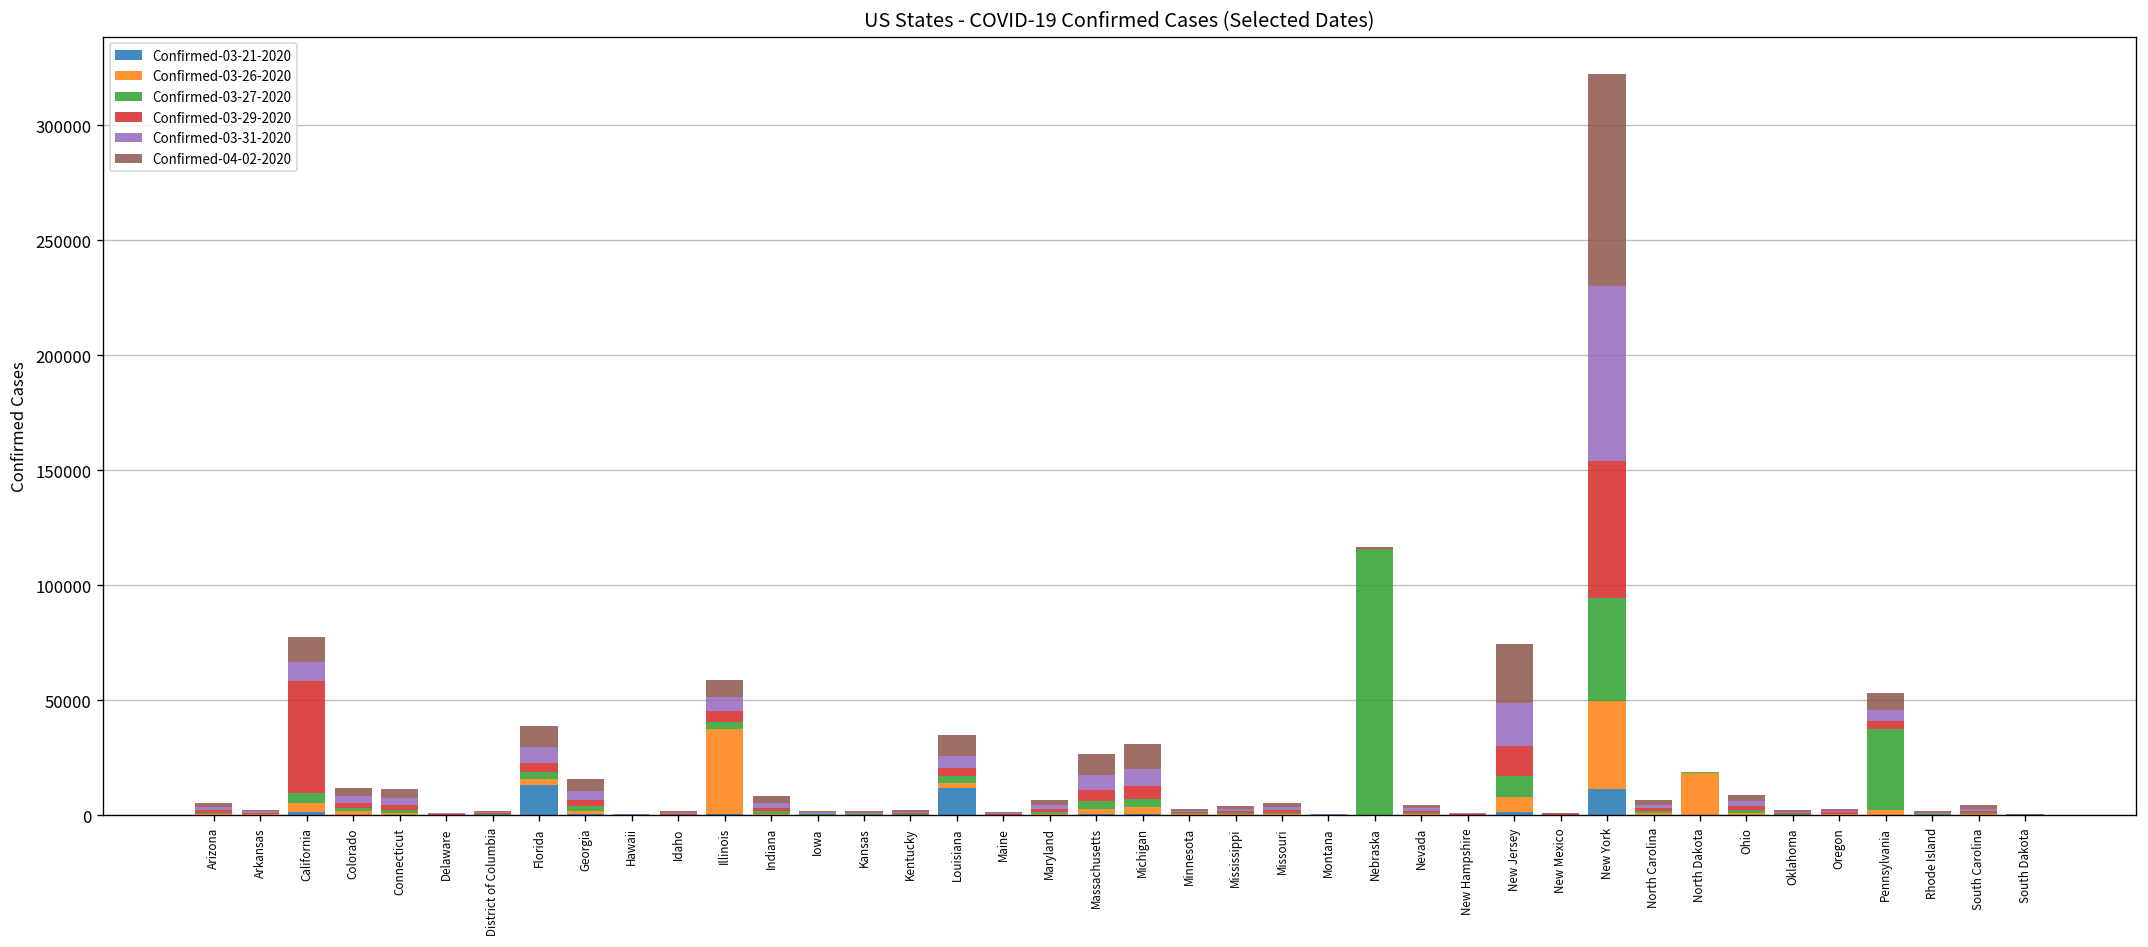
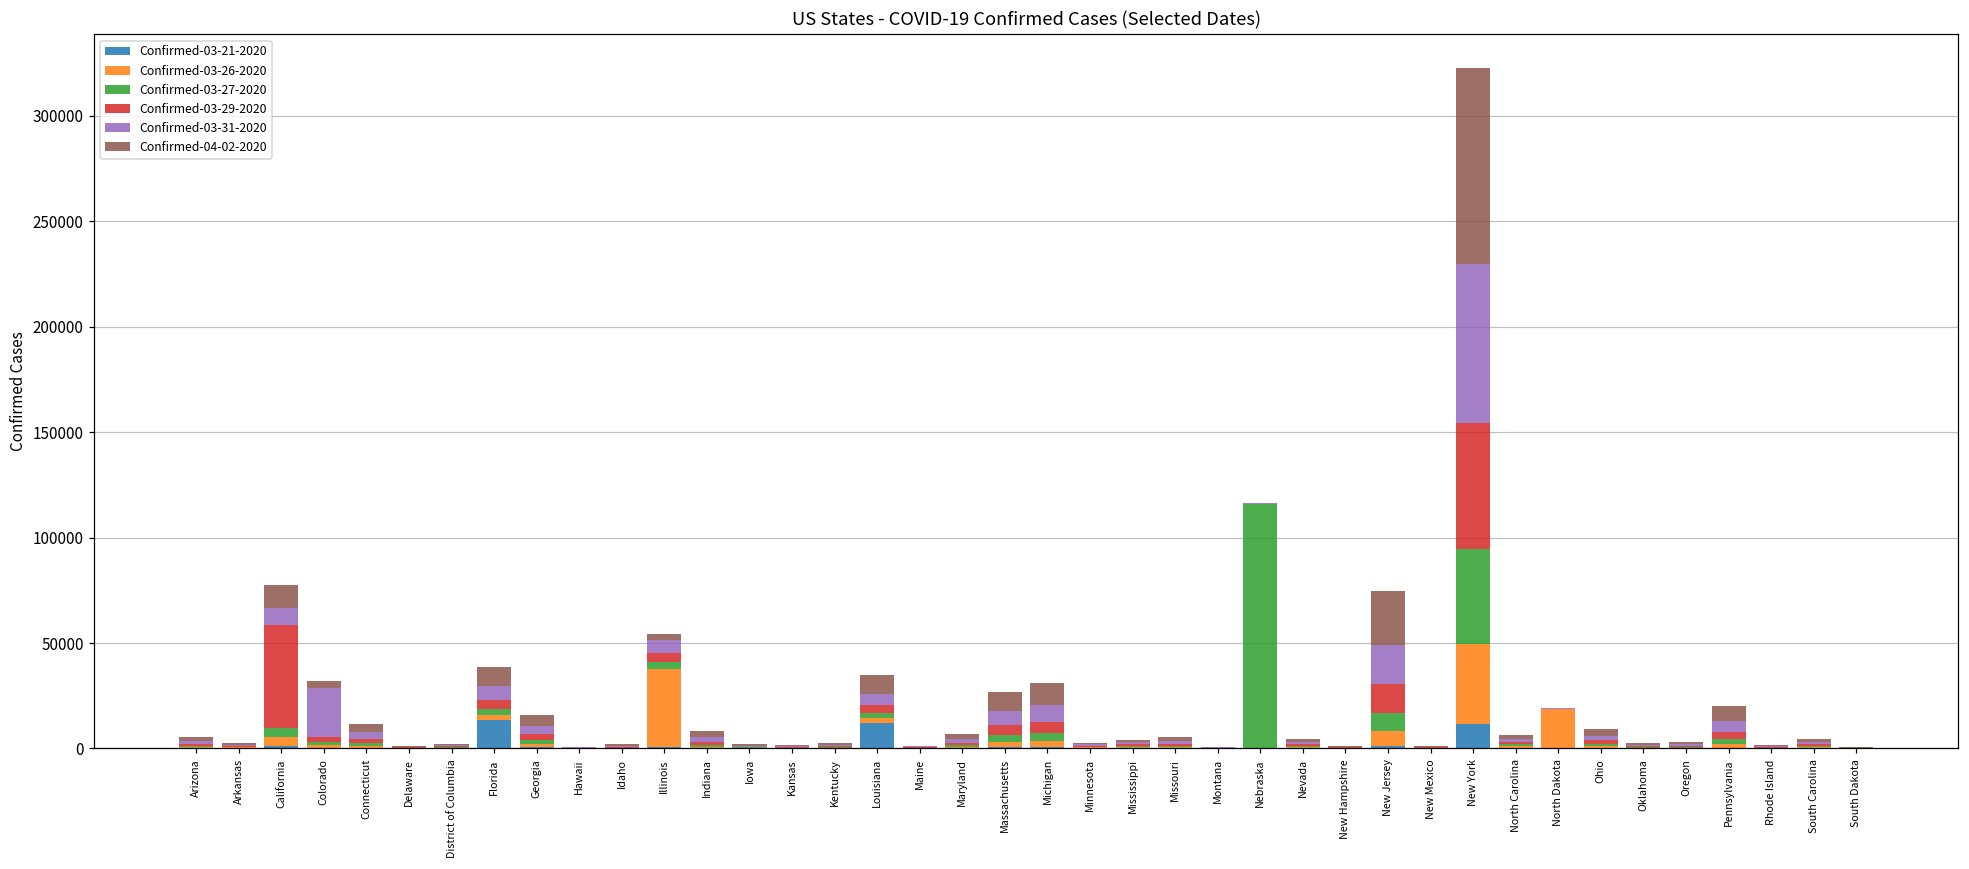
Confirmed-03-31-2020, Colorado: 3000 -> 23000
Confirmed-04-02-2020, Illinois: 8000 -> 3000
Confirmed-03-27-2020, Pennsylvania: 35000 -> 2000
